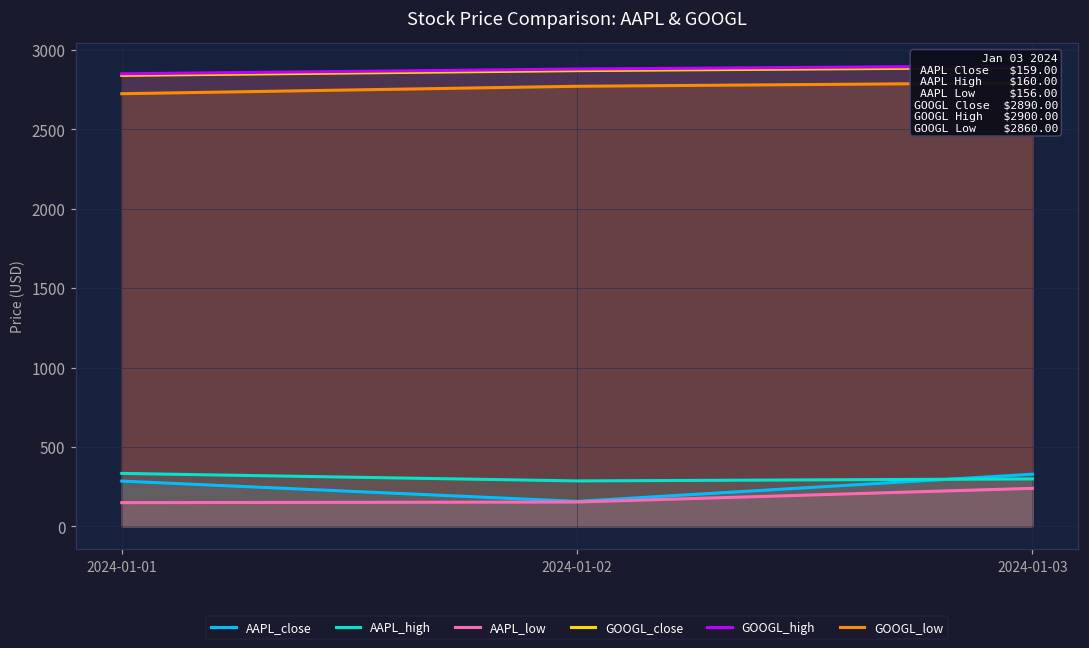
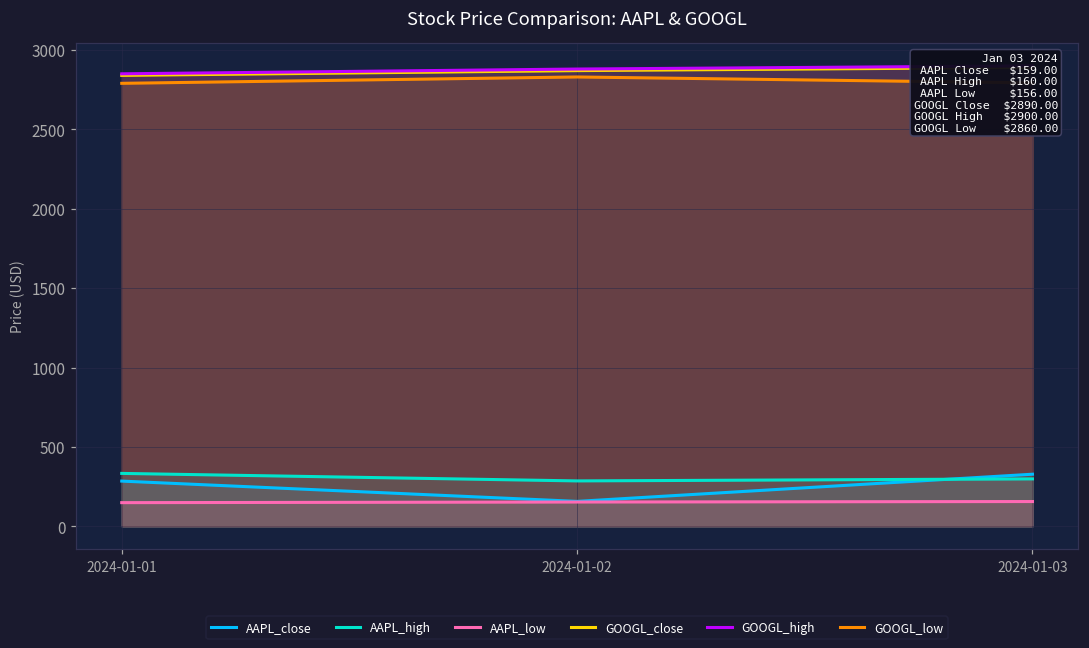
GOOGL_low, 2024-01-01: 2720 -> 2790
GOOGL_low, 2024-01-02: 2770 -> 2830
AAPL_low, 2024-01-03: 240 -> 160
